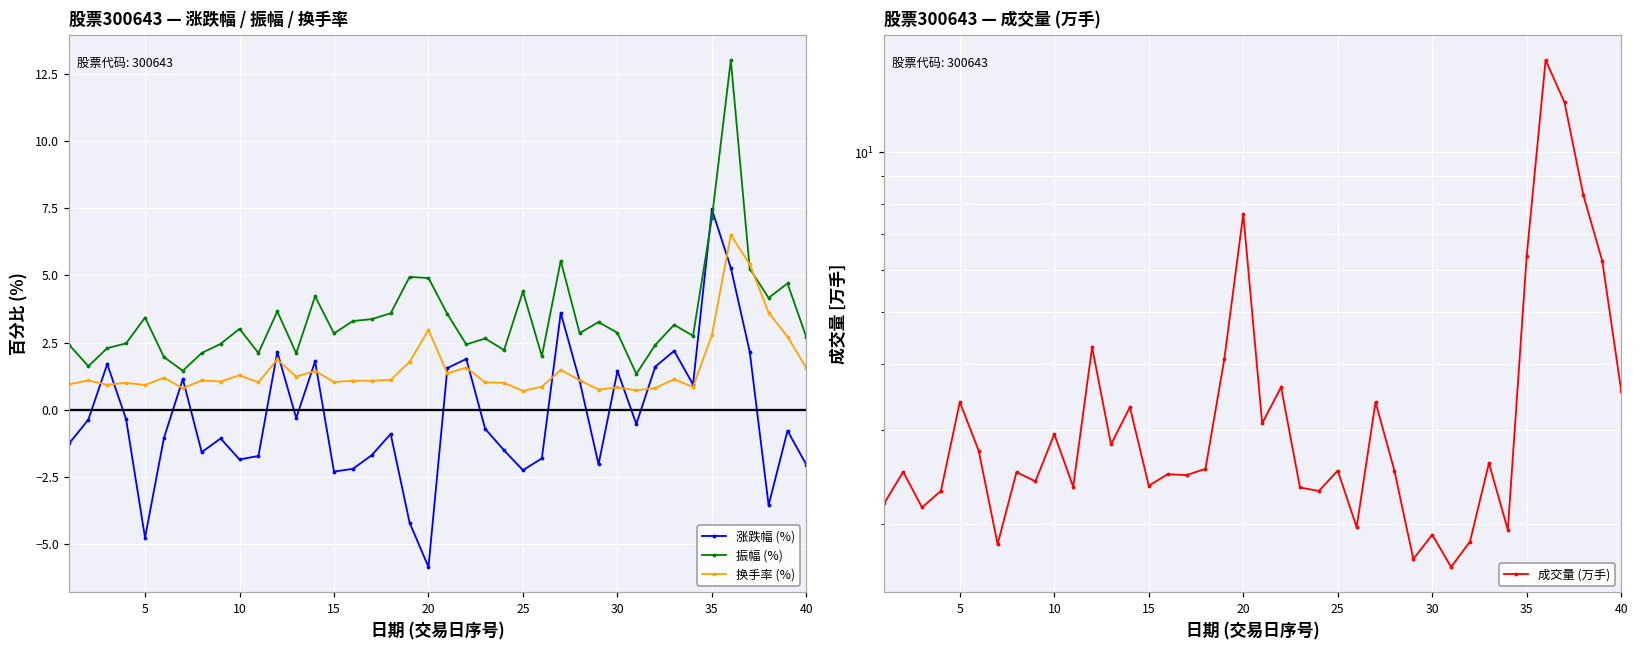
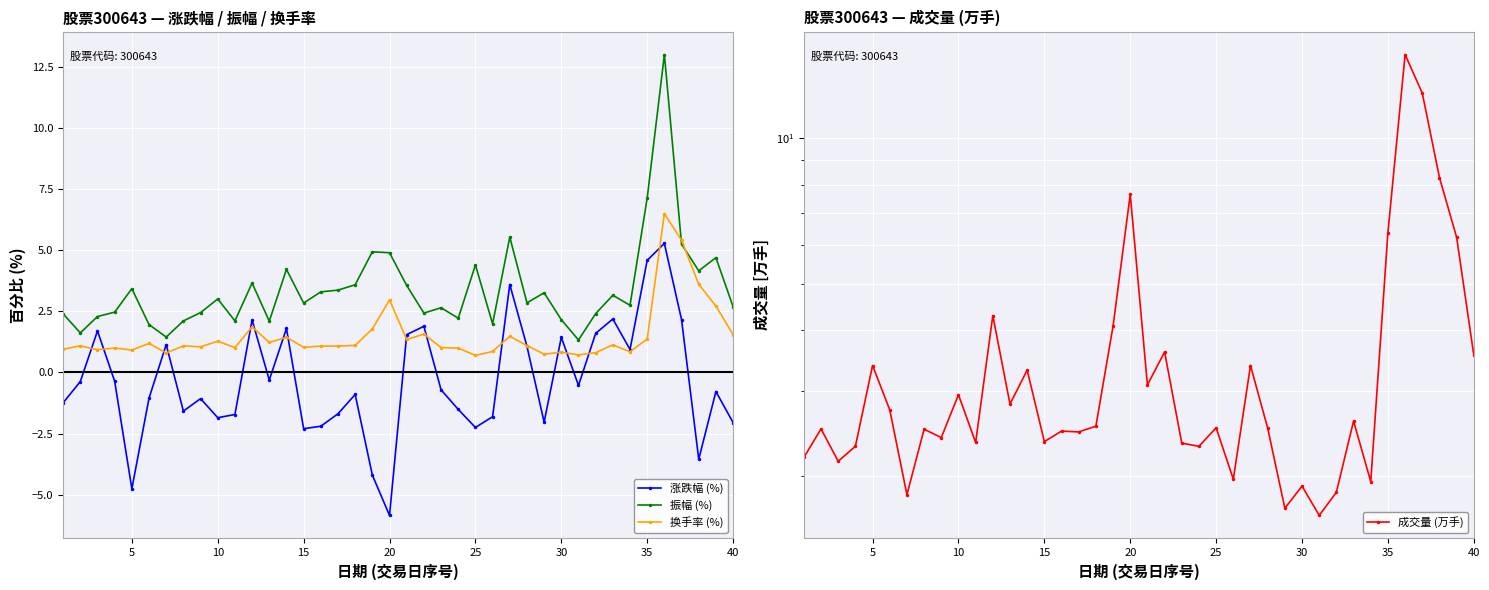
股票300643 — 涨跌幅 / 振幅 / 换手率, 振幅 (%), 30: 2.9 -> 2.2
股票300643 — 涨跌幅 / 振幅 / 换手率, 涨跌幅 (%), 35: 7.5 -> 4.6
股票300643 — 涨跌幅 / 振幅 / 换手率, 换手率 (%), 35: 2.8 -> 1.4
